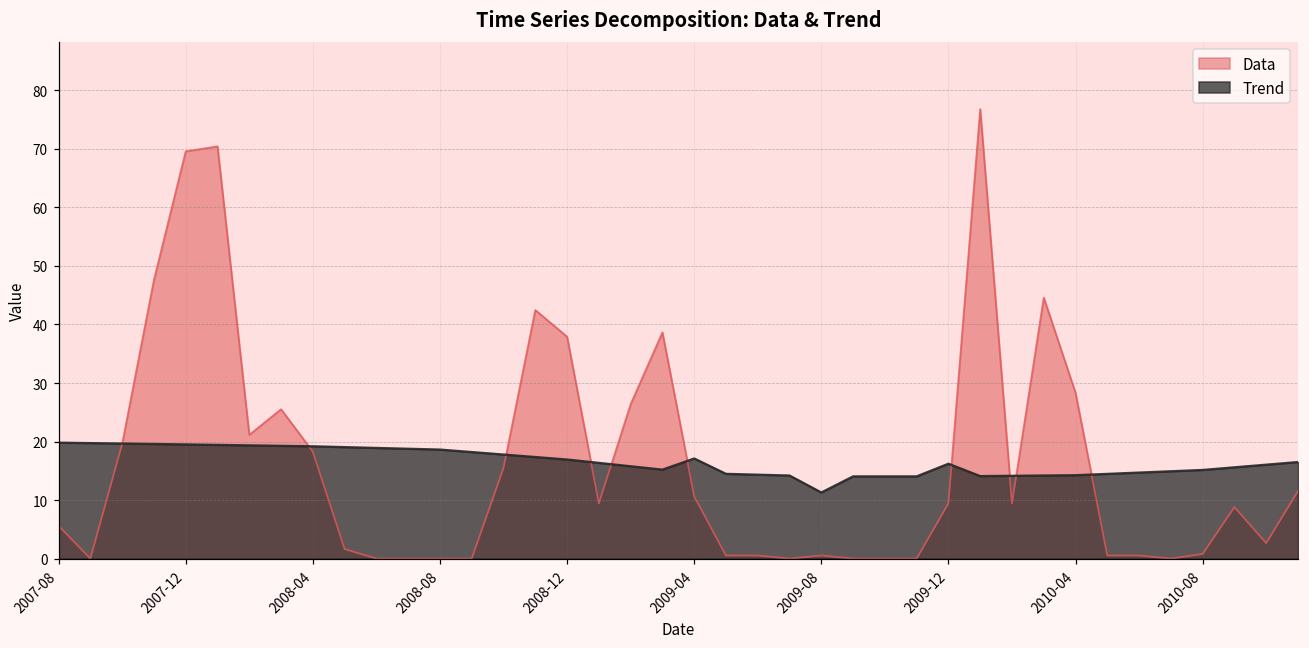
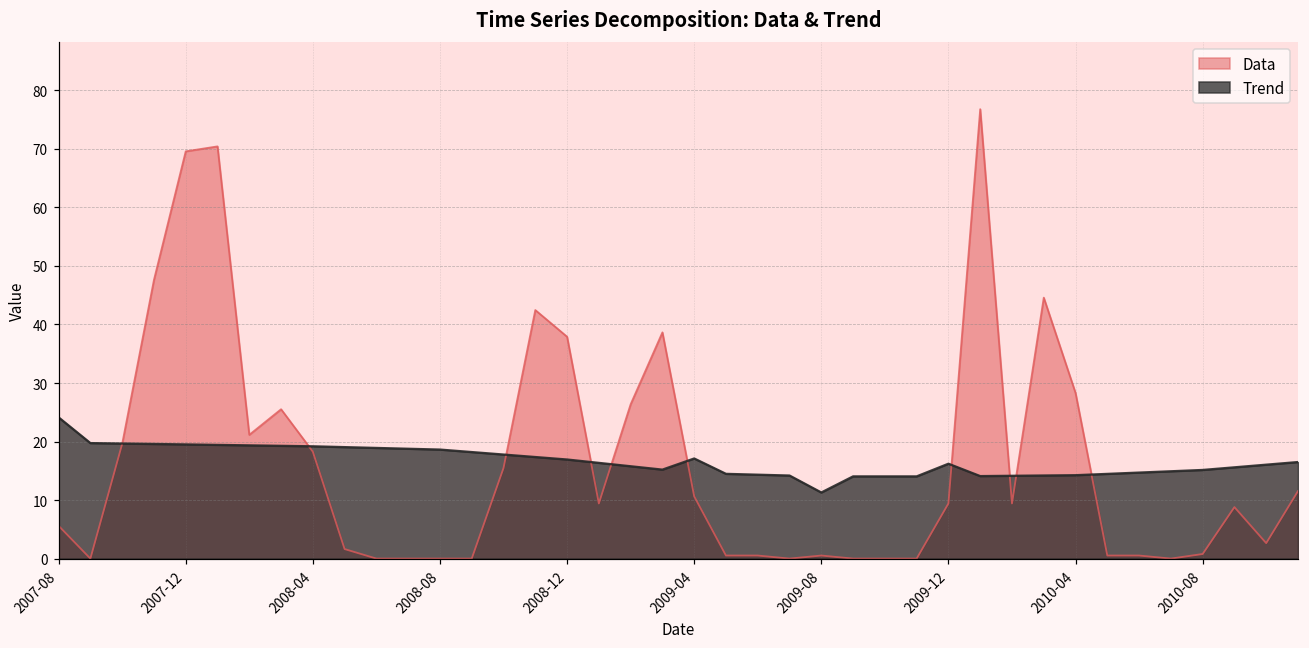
Trend, 2007-08: 20 -> 24
